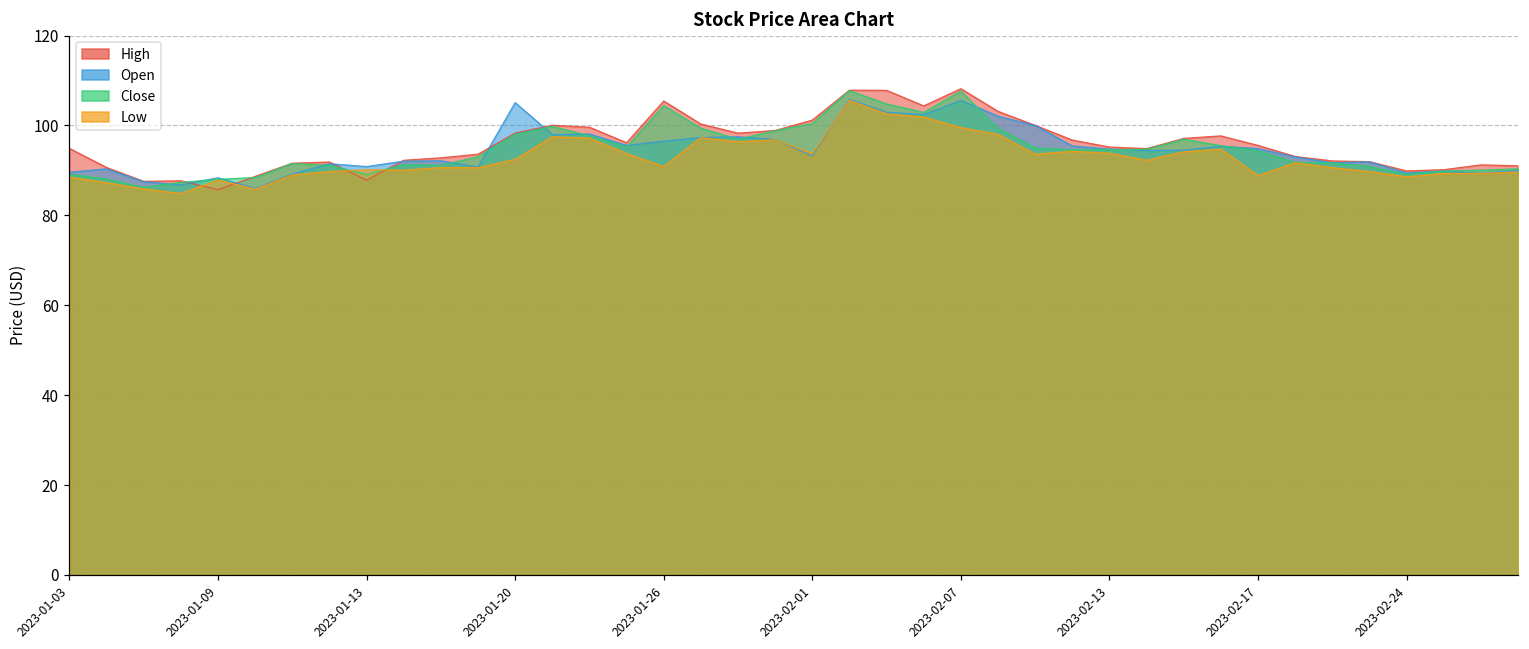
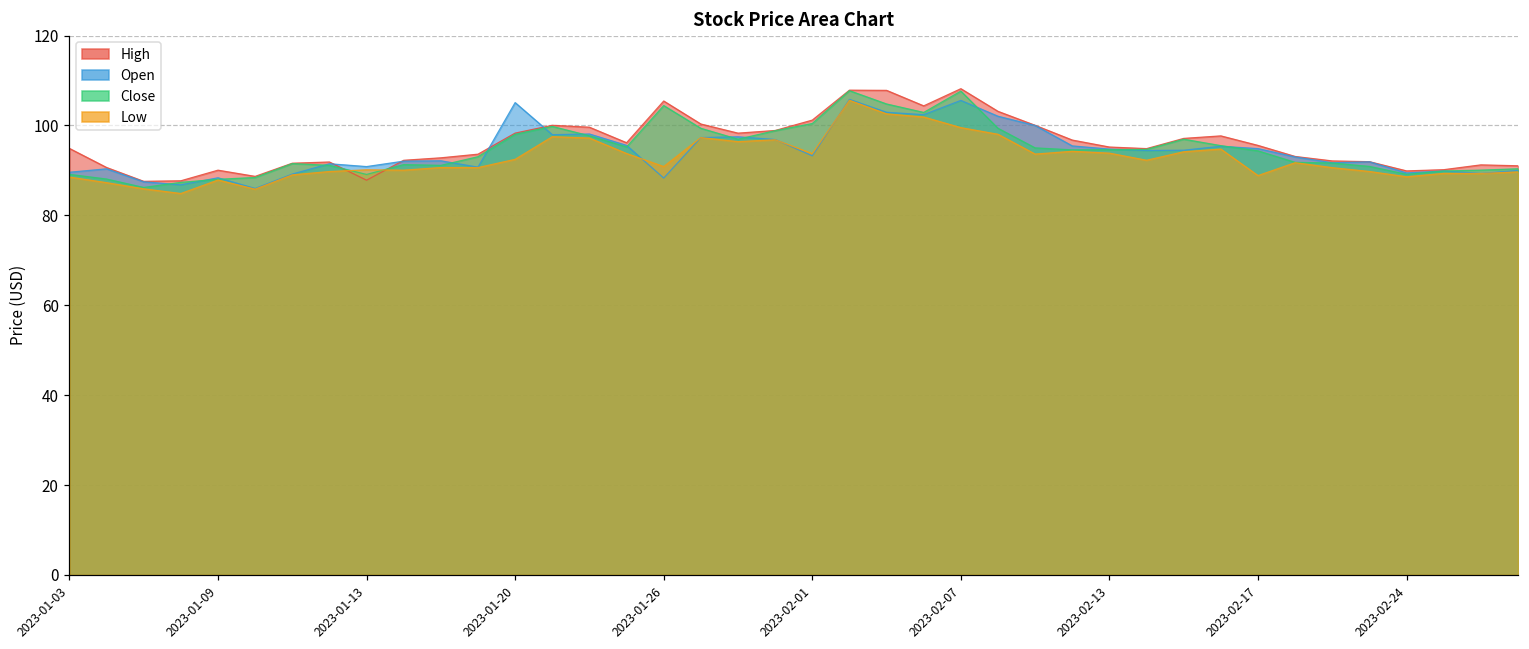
High, 2023-01-09: 86 -> 90
Open, 2023-01-26: 97 -> 88
